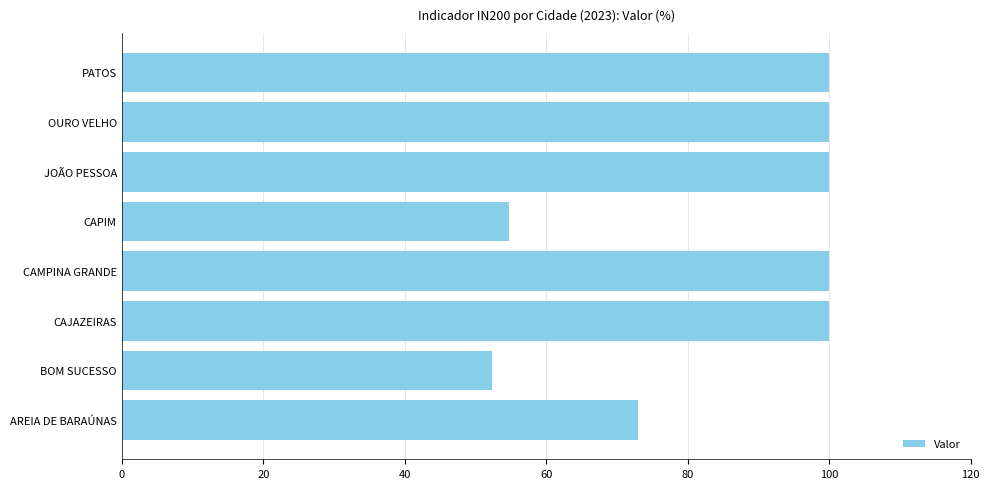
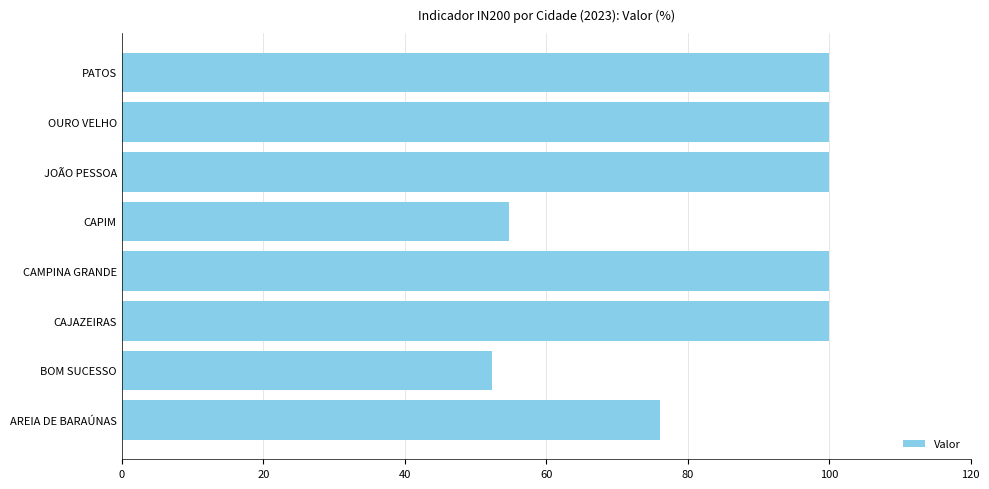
AREIA DE BARAÚNAS: 73 -> 76
